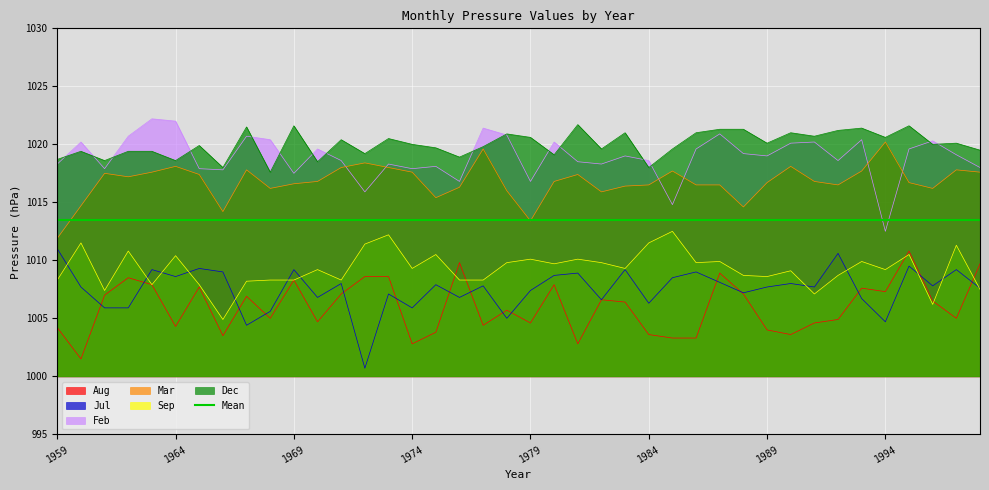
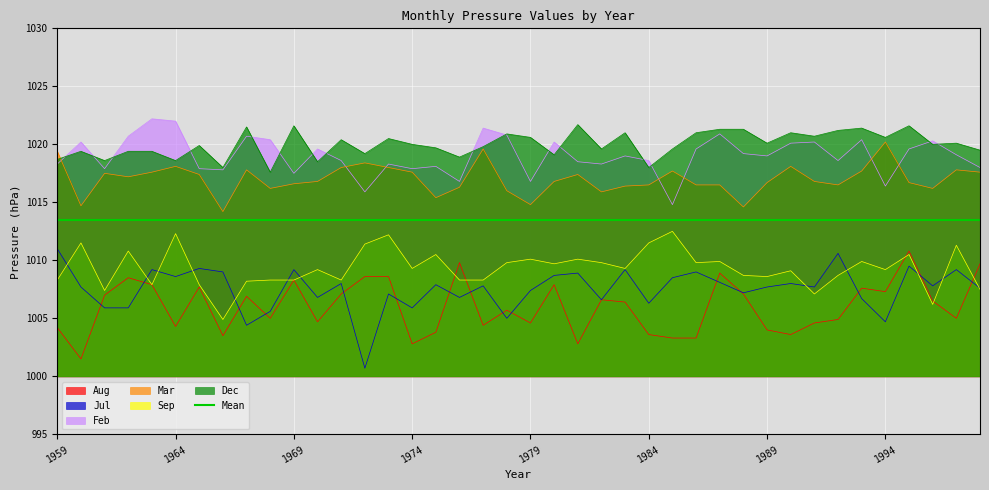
Mar, 1959: 1011.9 -> 1019.4
Sep, 1964: 1010.4 -> 1012.3
Mar, 1979: 1013.4 -> 1014.8
Feb, 1994: 1012.5 -> 1016.4
